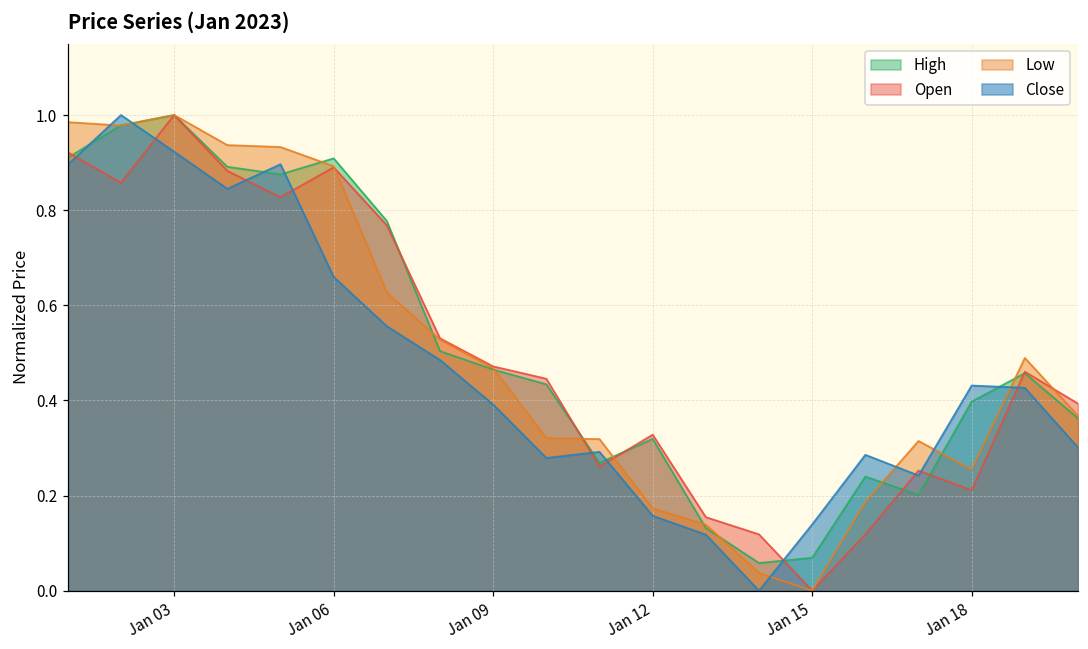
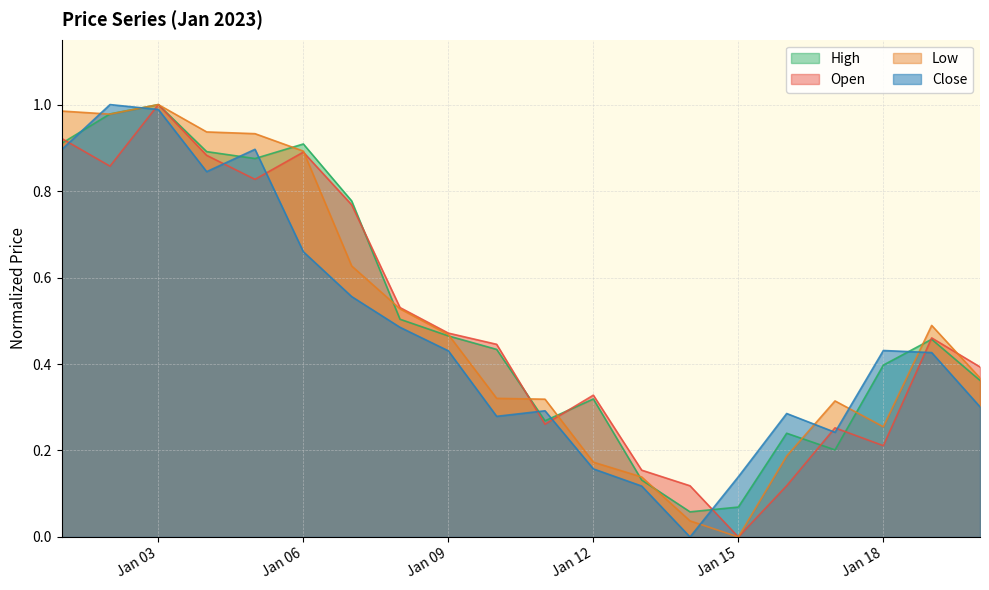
Close, Jan 03: 0.92 -> 0.99
Close, Jan 09: 0.39 -> 0.43
